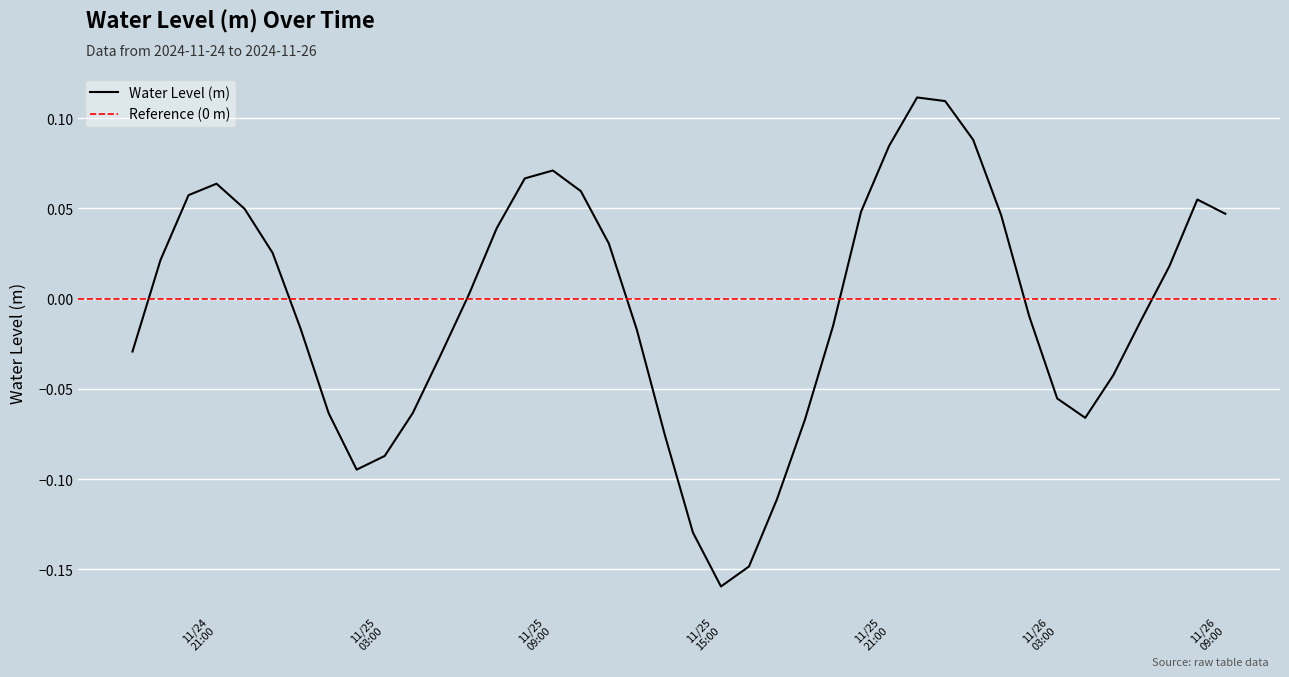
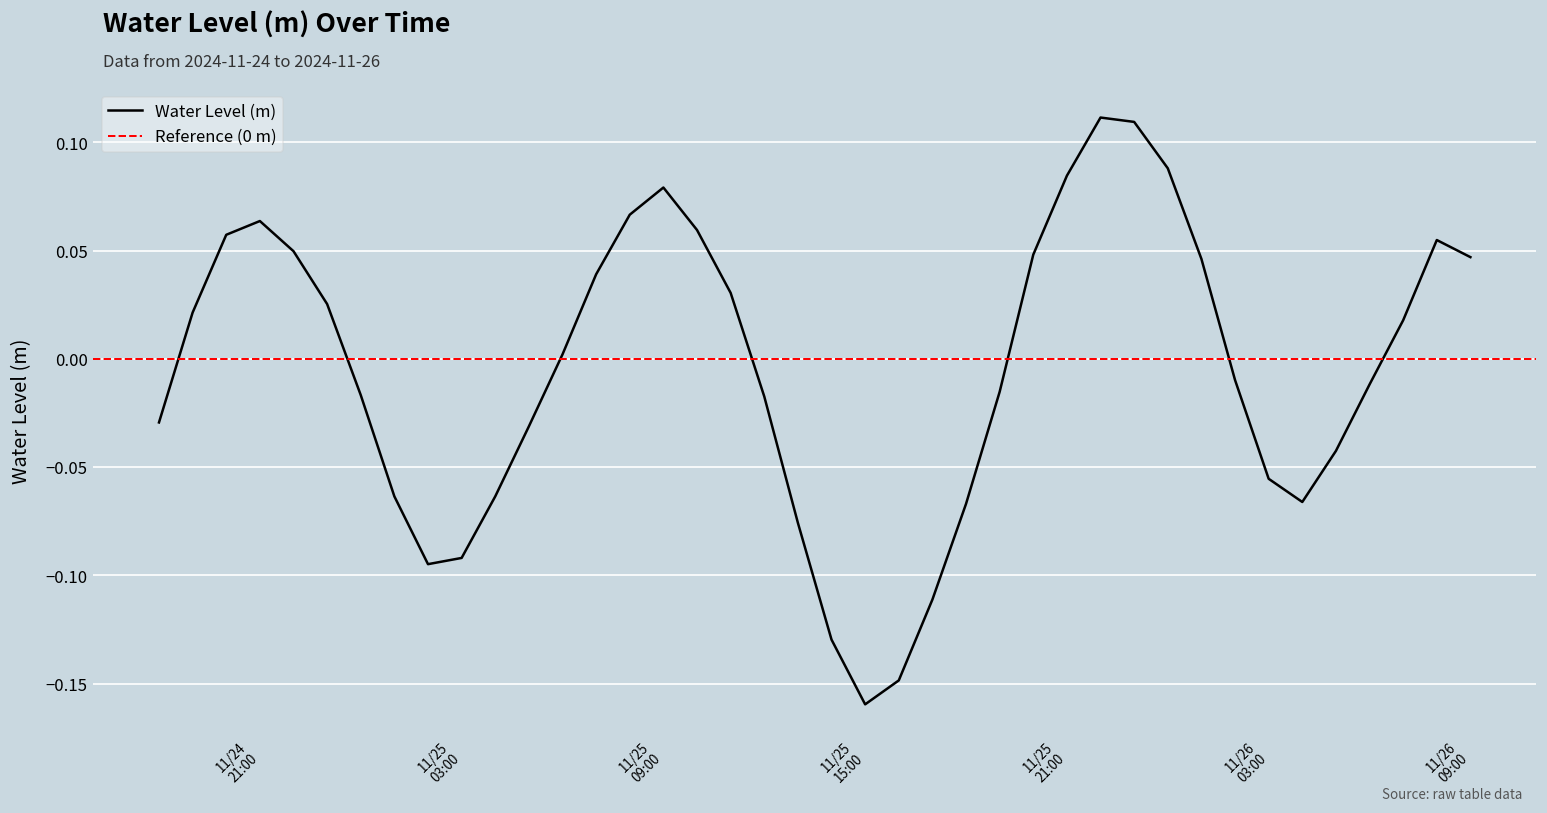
11/25 03:00: -0.087 -> -0.092
11/25 09:00: 0.071 -> 0.079
